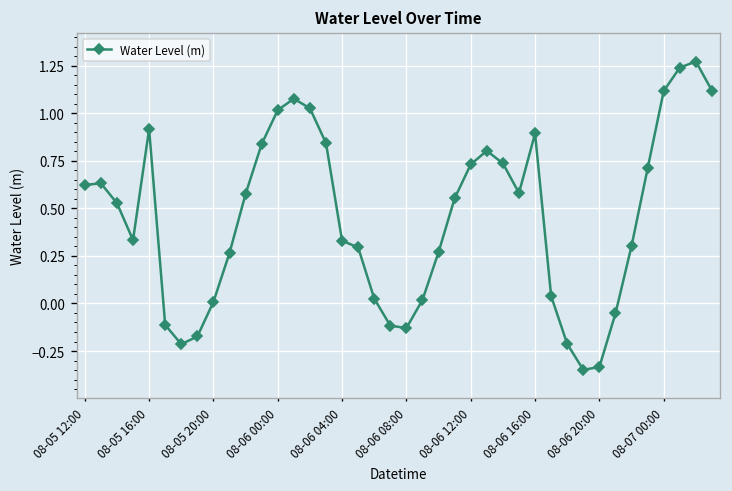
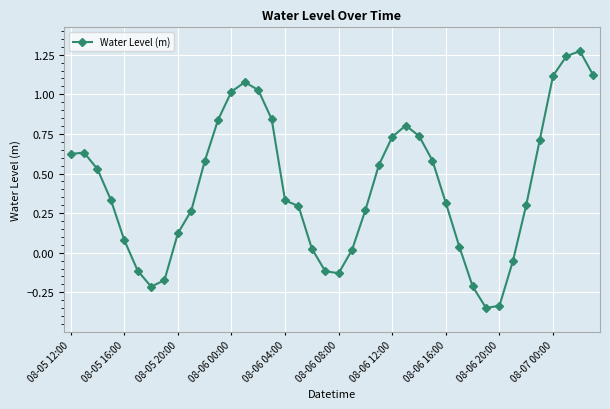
08-05 16:00: 0.92 -> 0.08
08-05 20:00: 0.01 -> 0.12
08-06 16:00: 0.89 -> 0.31
